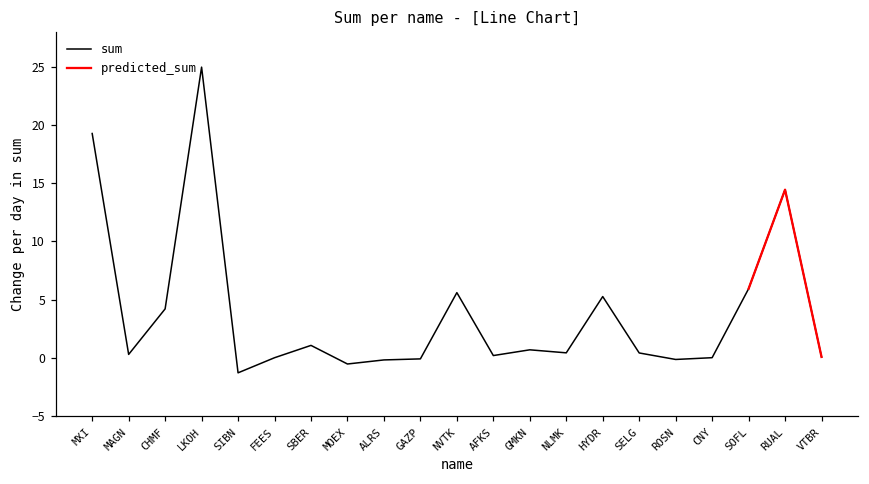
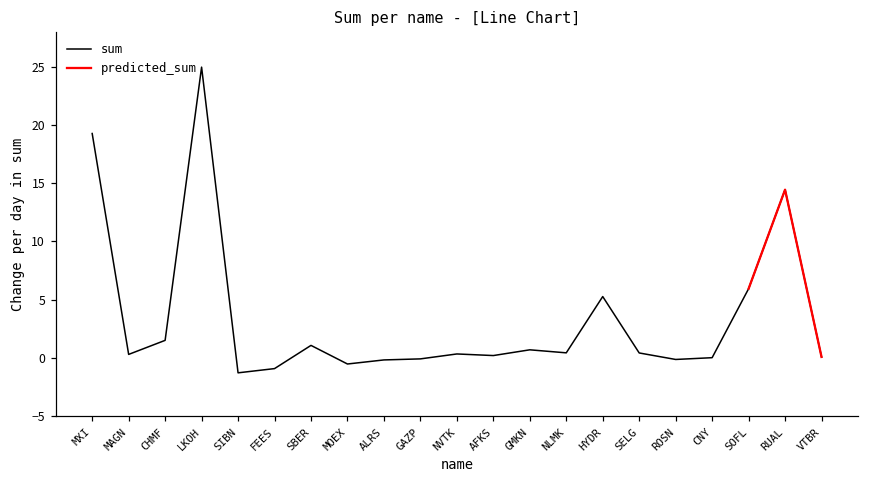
sum, CHMF: 4.2 -> 1.5
sum, FEES: 0.0 -> -0.9
sum, NVTK: 5.6 -> 0.3
